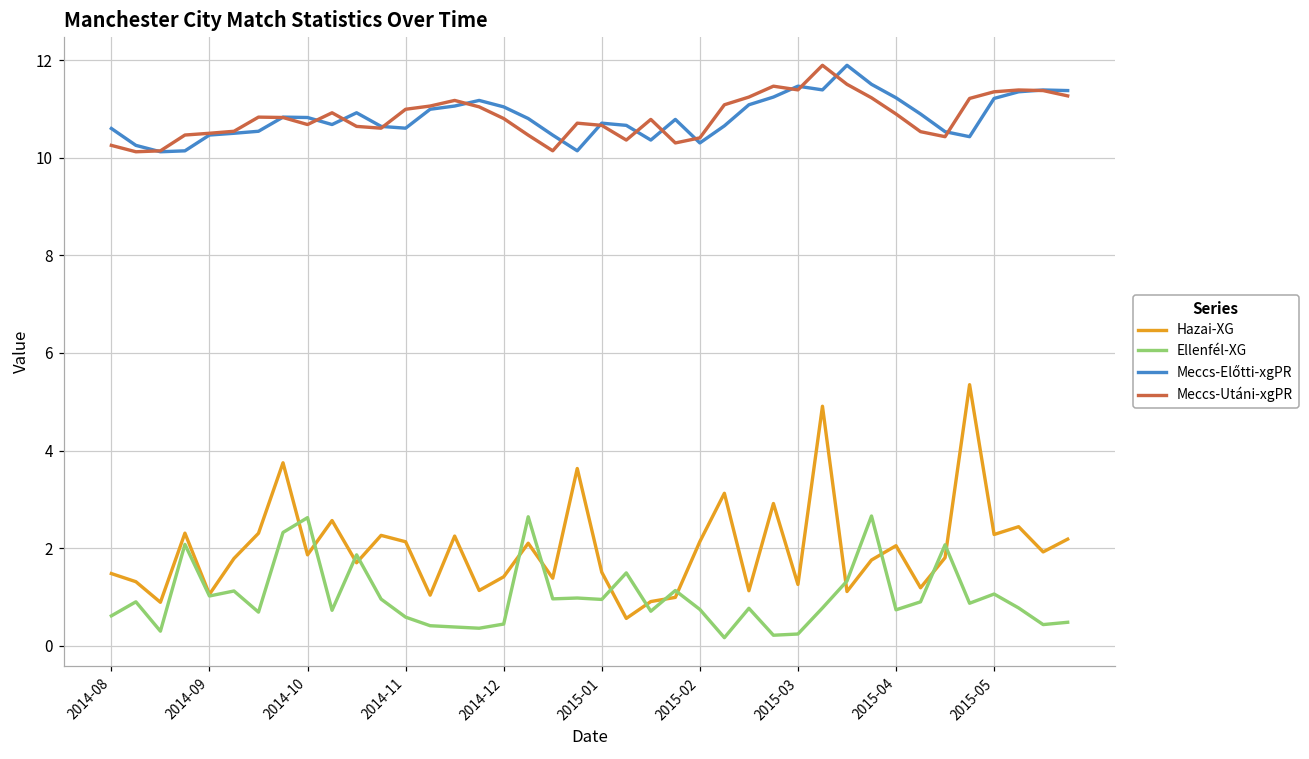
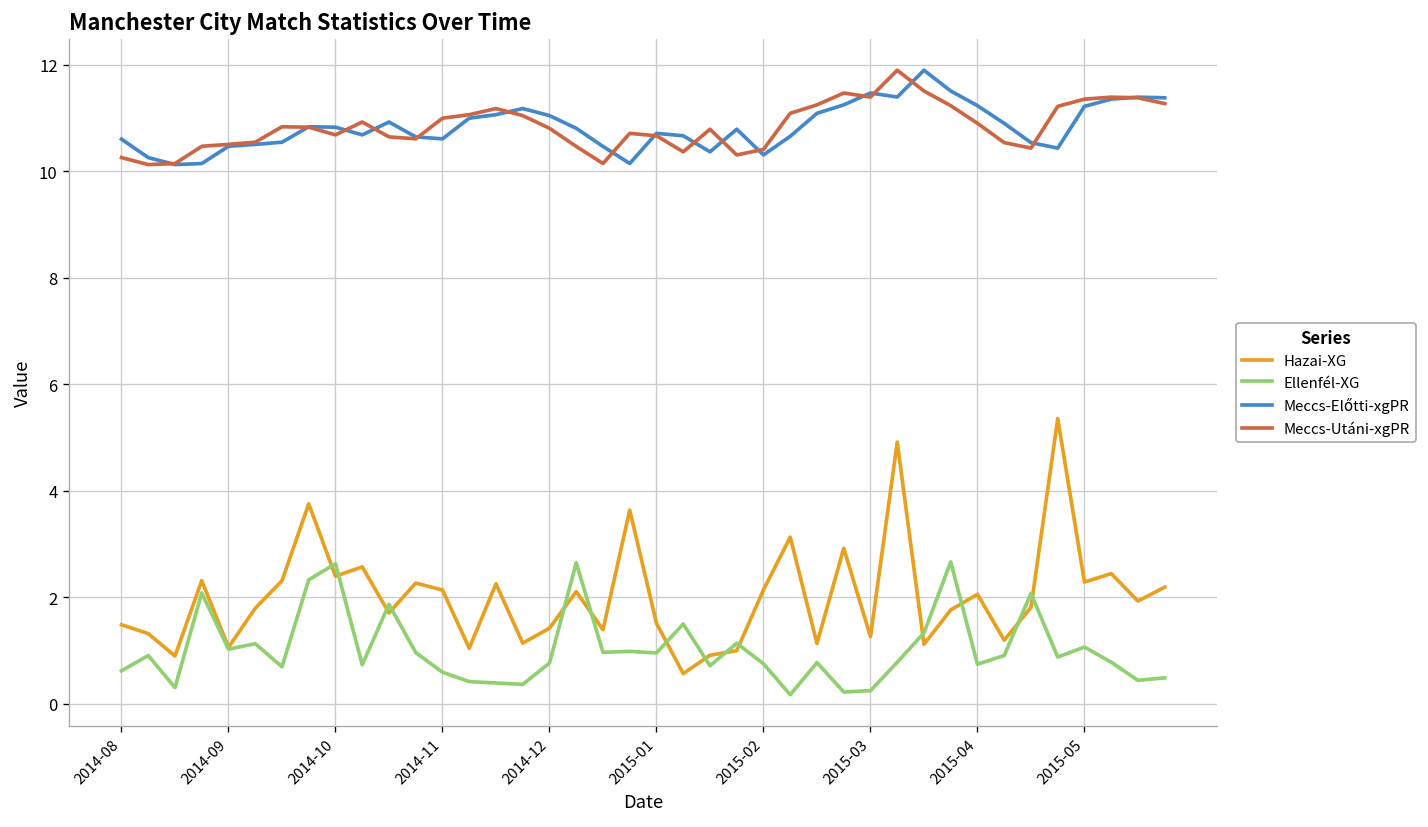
Hazai-XG, 2014-10: 1.9 -> 2.4
Ellenfél-XG, 2014-12: 0.4 -> 0.8
